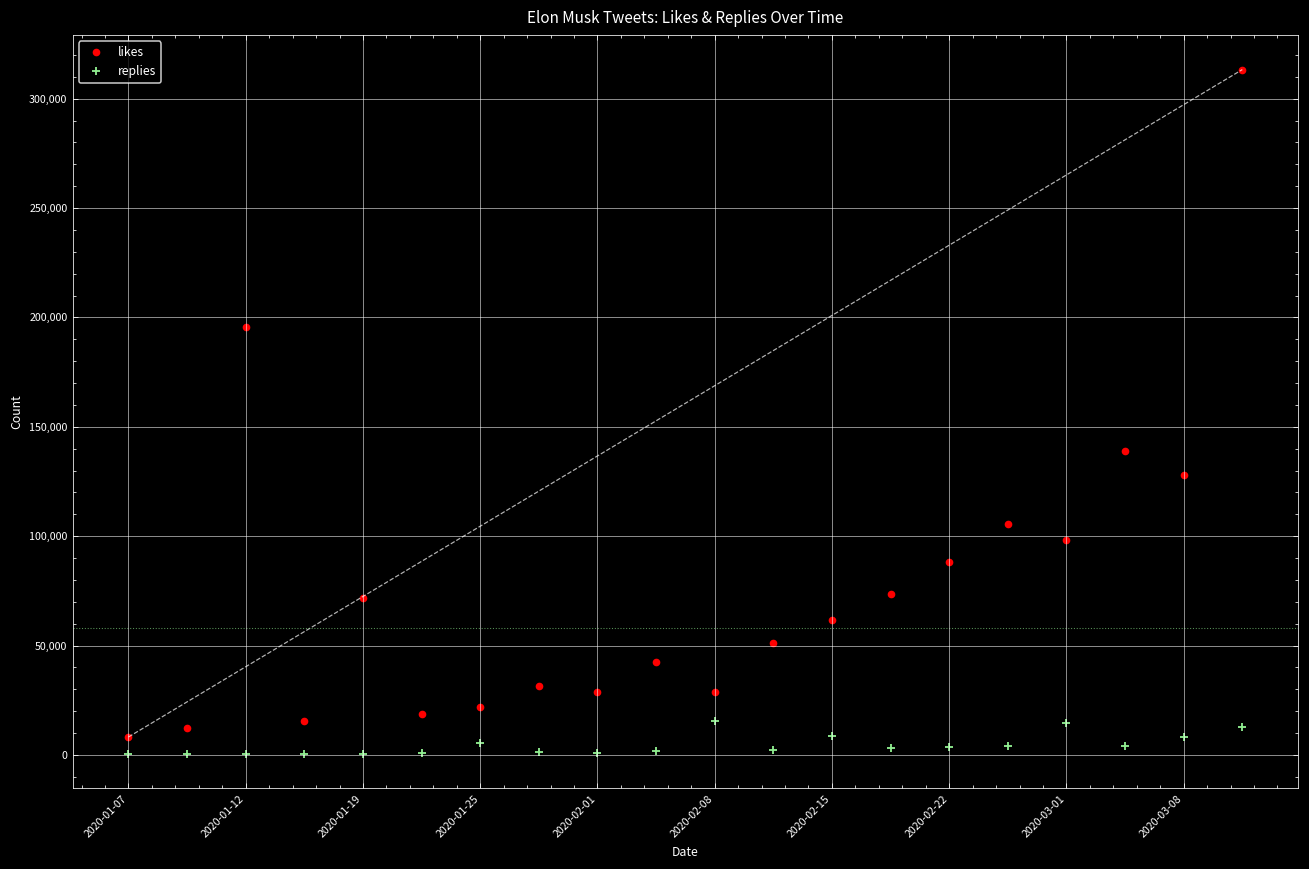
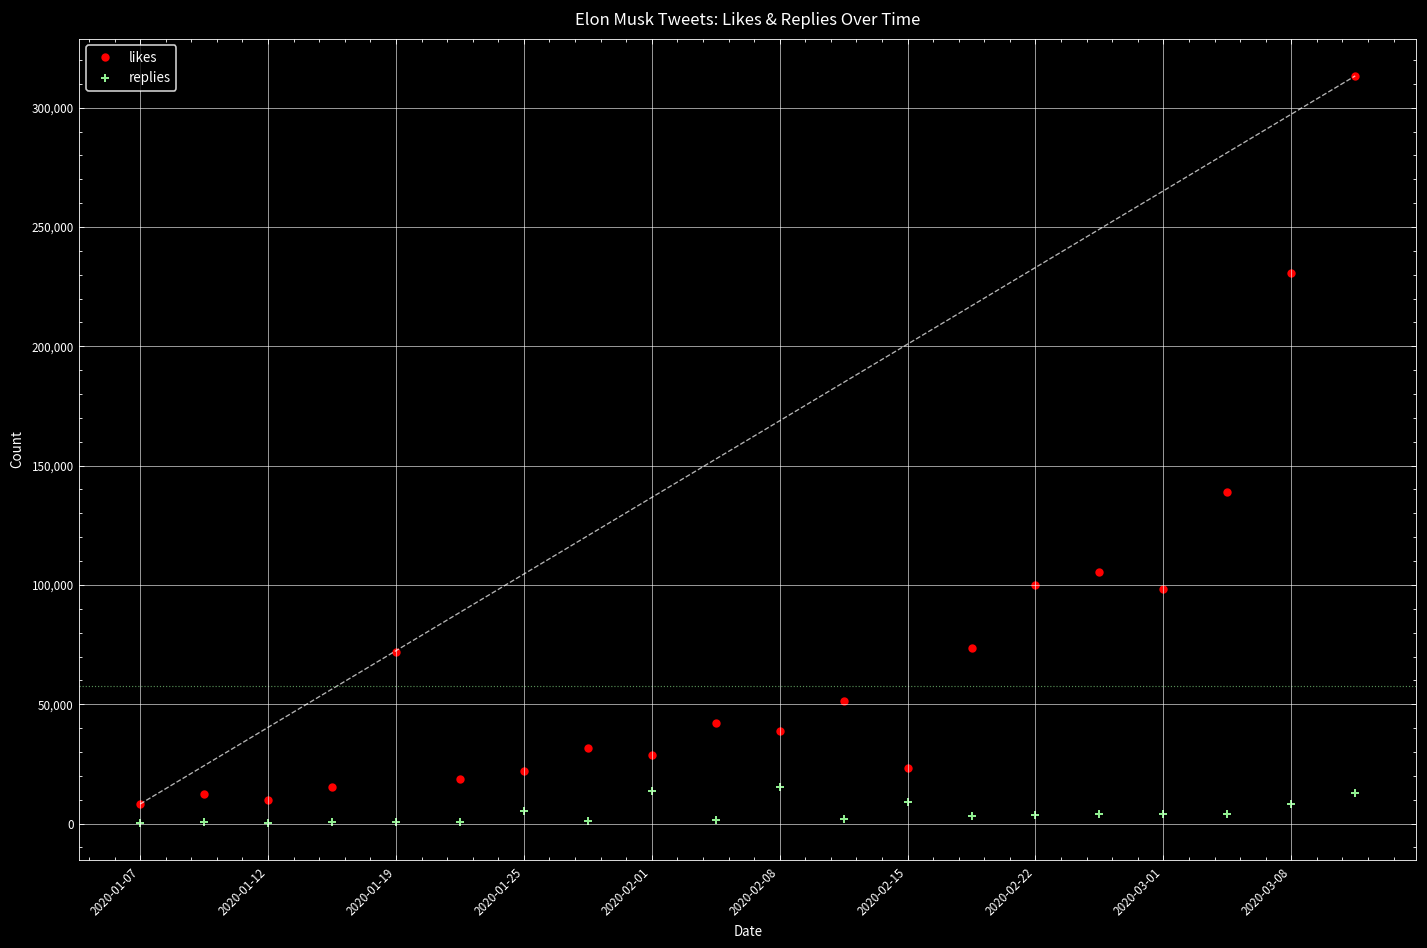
likes, 2020-01-12: 196,000 -> 10,000
replies, 2020-02-01: 1,000 -> 14,000
likes, 2020-02-08: 29,000 -> 39,000
likes, 2020-02-15: 62,000 -> 23,000
likes, 2020-02-22: 88,000 -> 100,000
replies, 2020-03-01: 14,000 -> 4,000
likes, 2020-03-08: 128,000 -> 231,000
